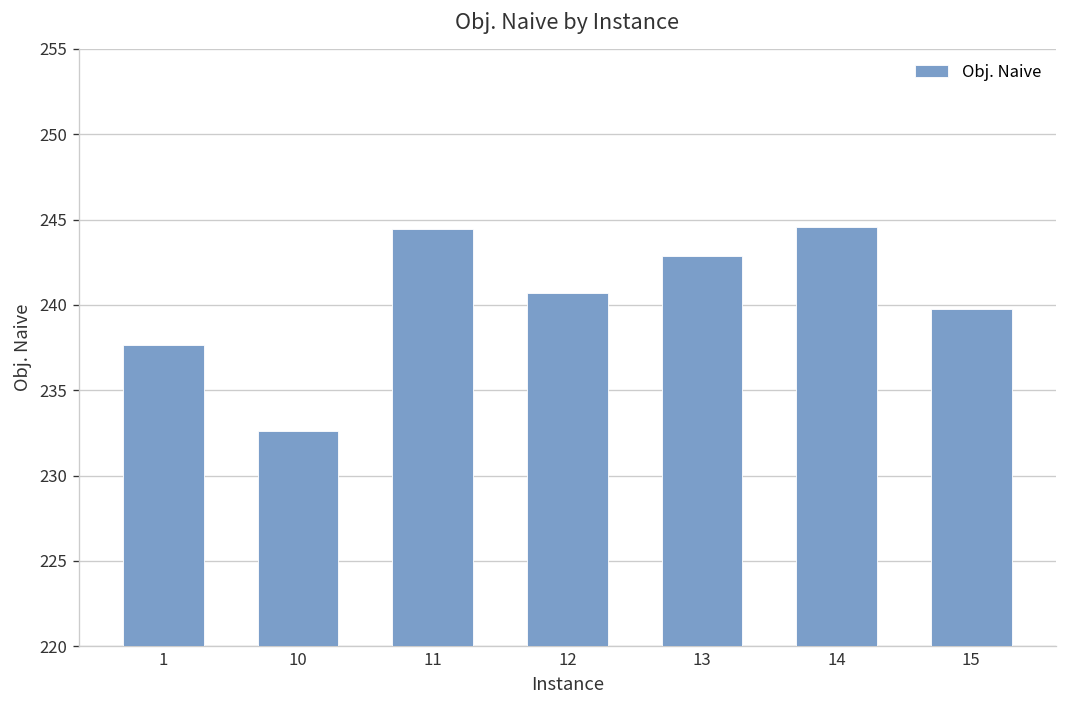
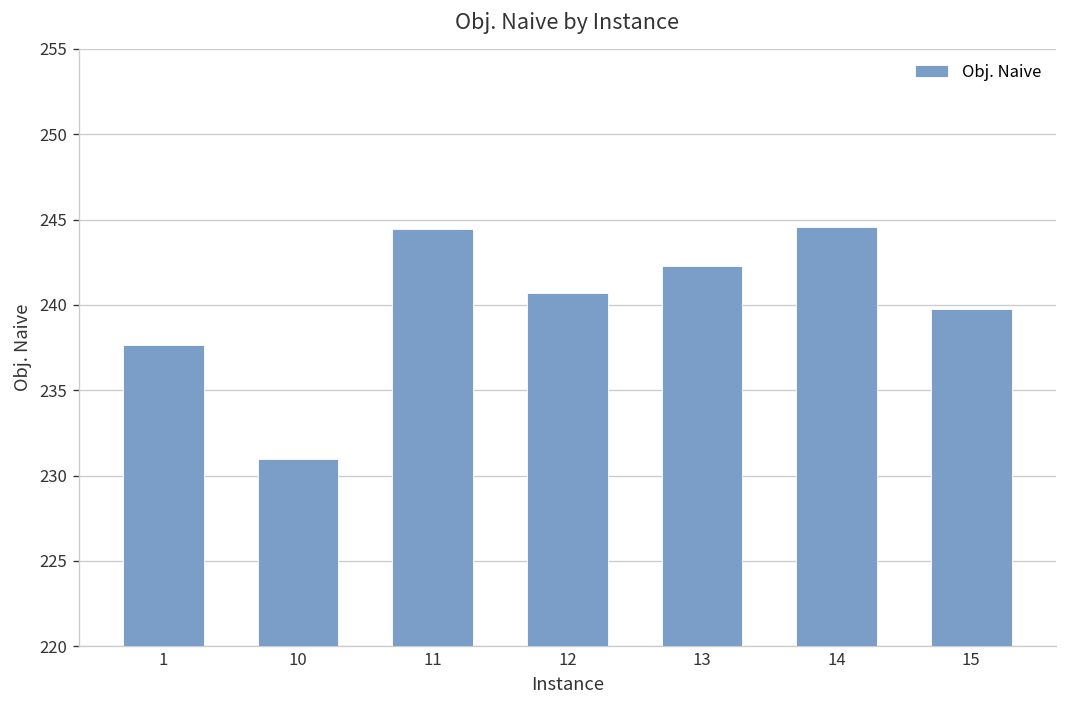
10: 232.6 -> 231.0
13: 242.9 -> 242.3
